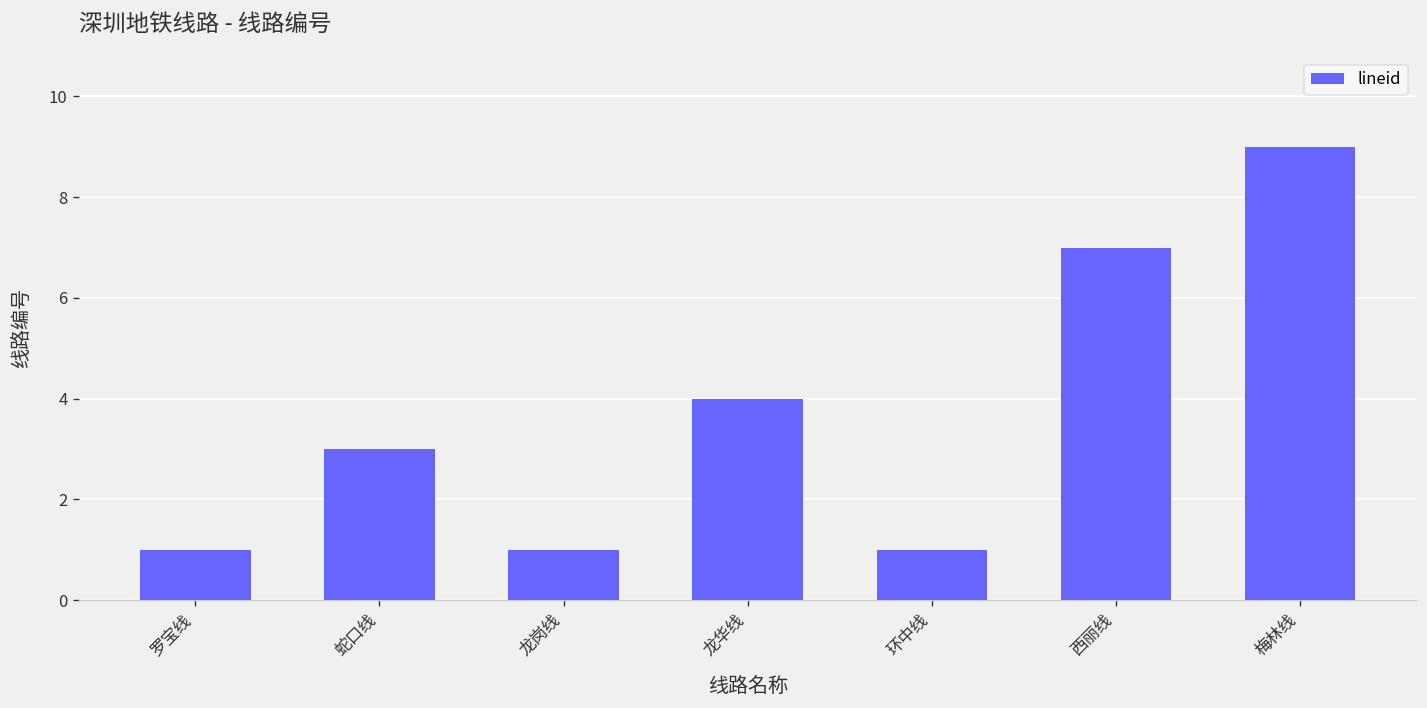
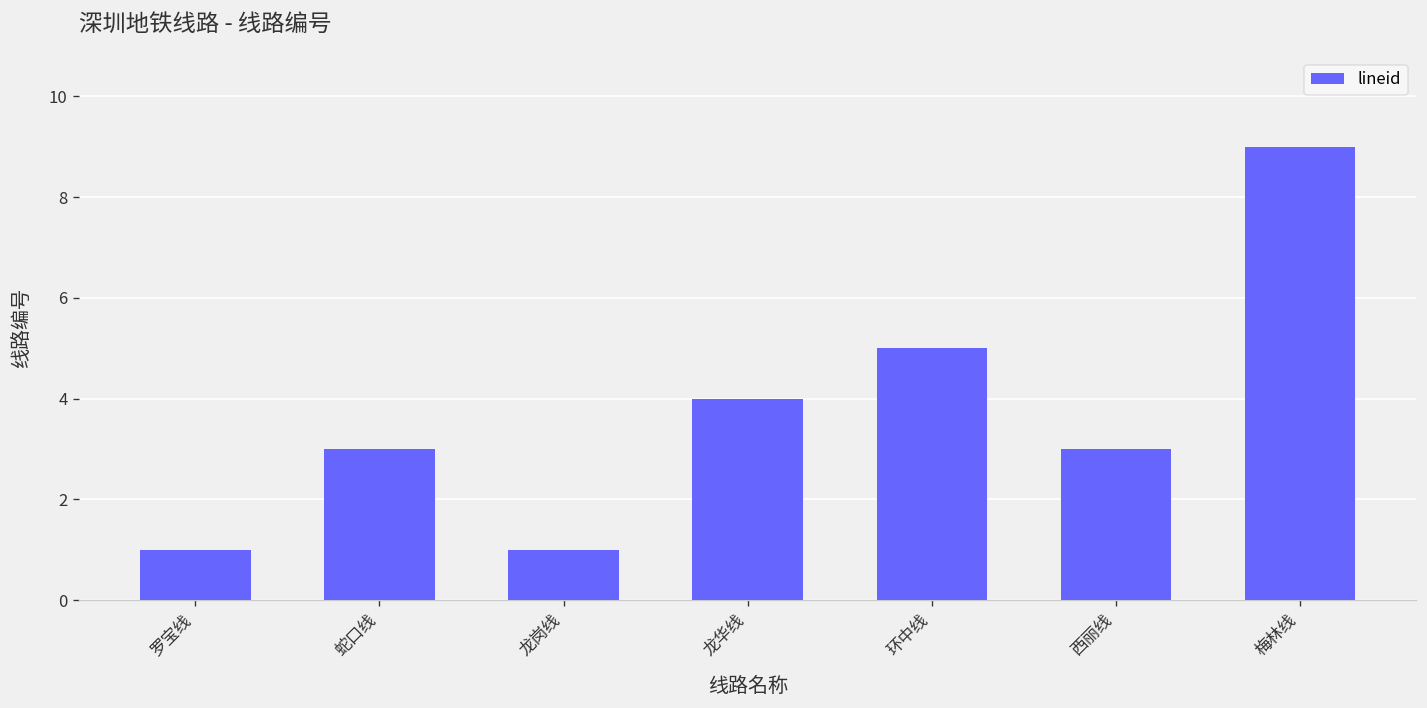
环中线: 1 -> 5
西丽线: 7 -> 3
